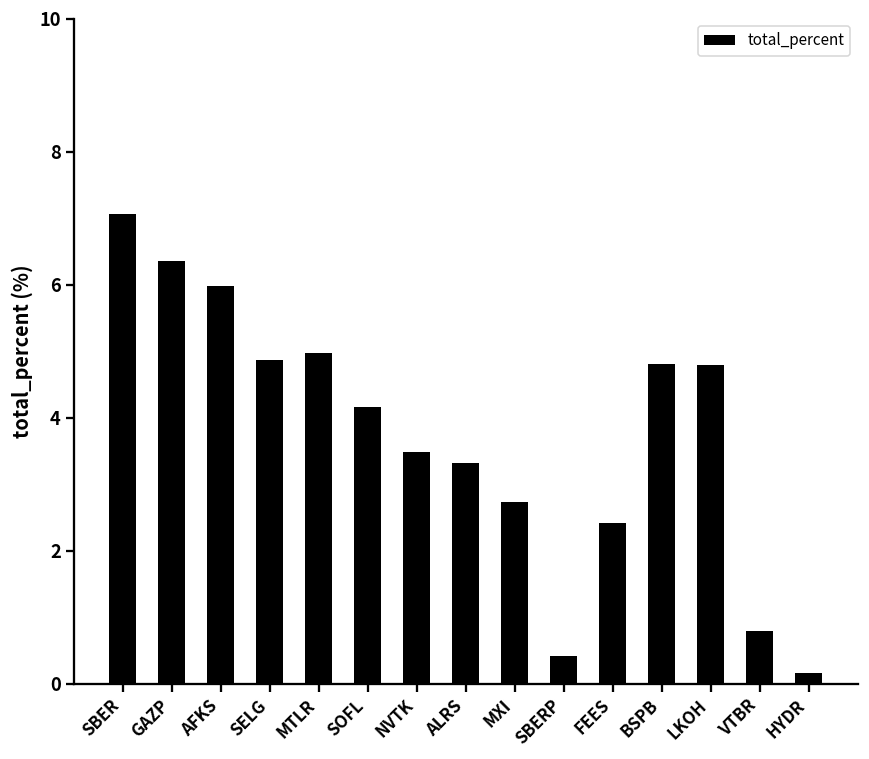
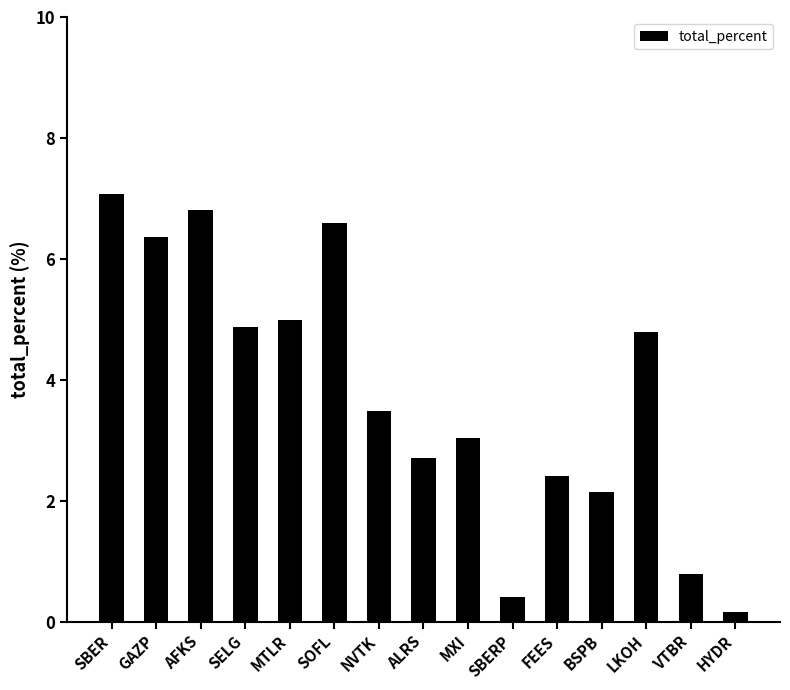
AFKS: 6.0 -> 6.8
SOFL: 4.2 -> 6.6
ALRS: 3.3 -> 2.7
MXI: 2.7 -> 3.0
BSPB: 4.8 -> 2.2
